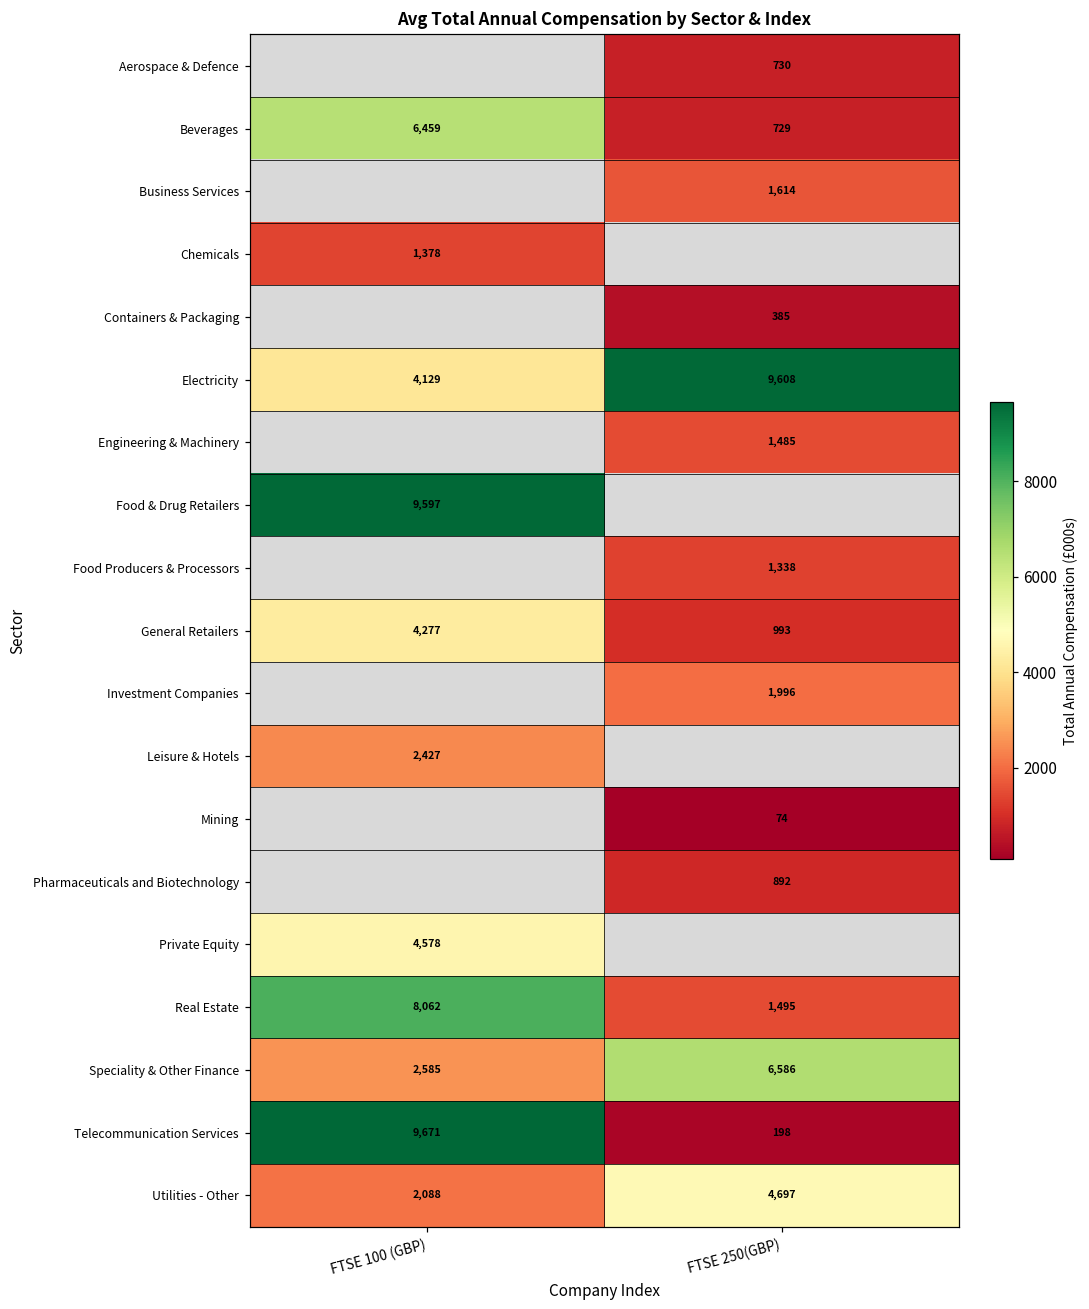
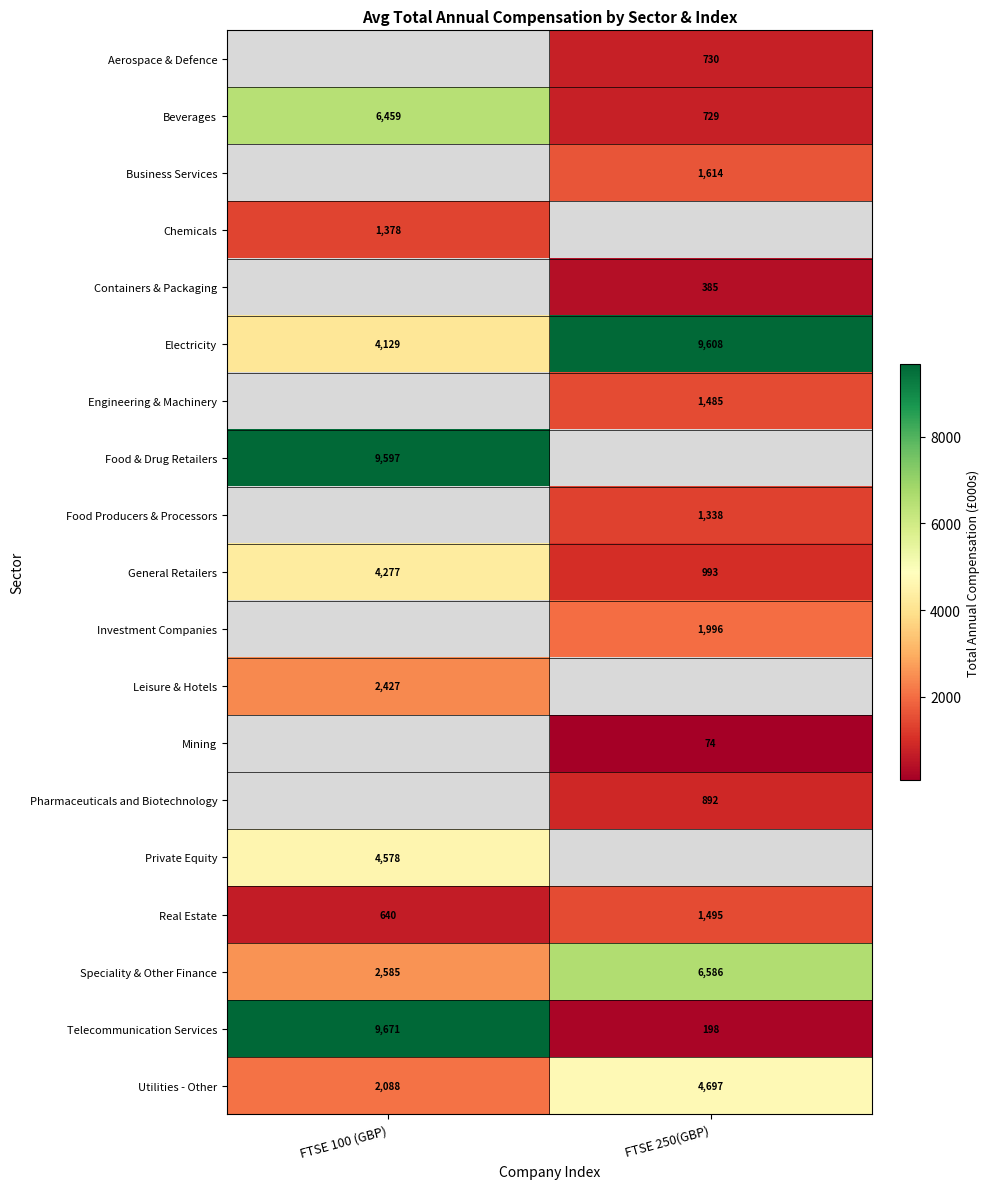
Real Estate, FTSE 100 (GBP): 8,062 -> 640
